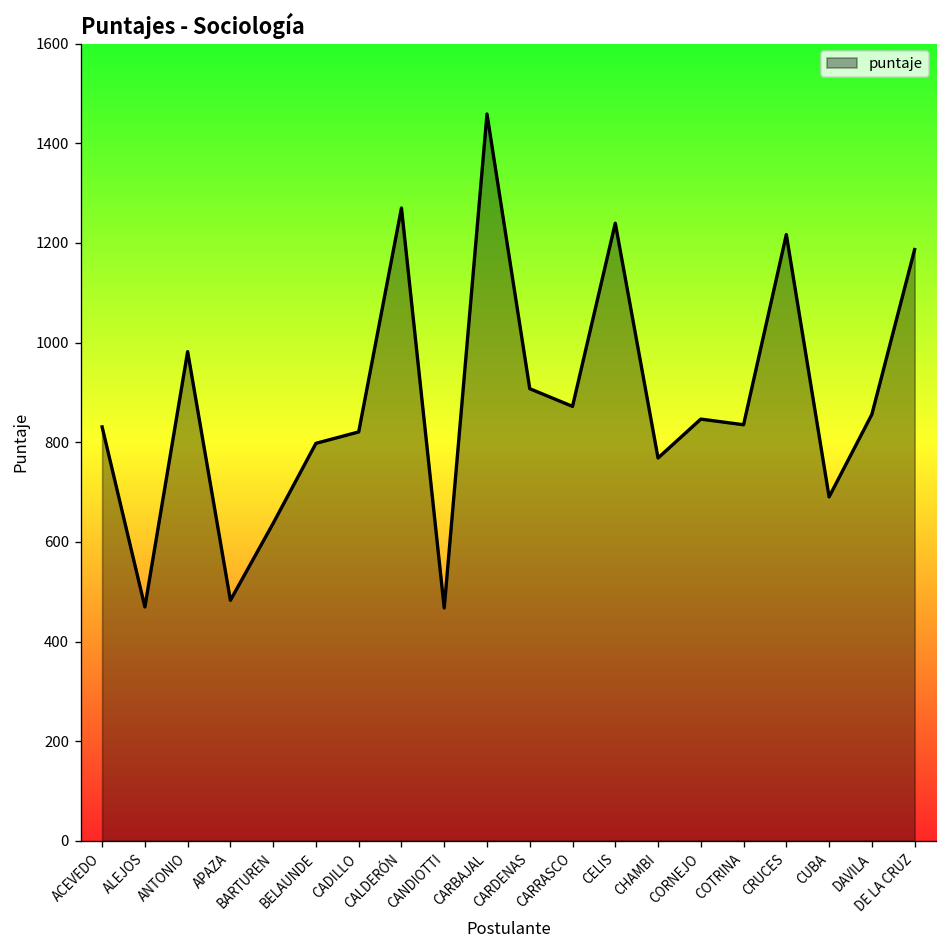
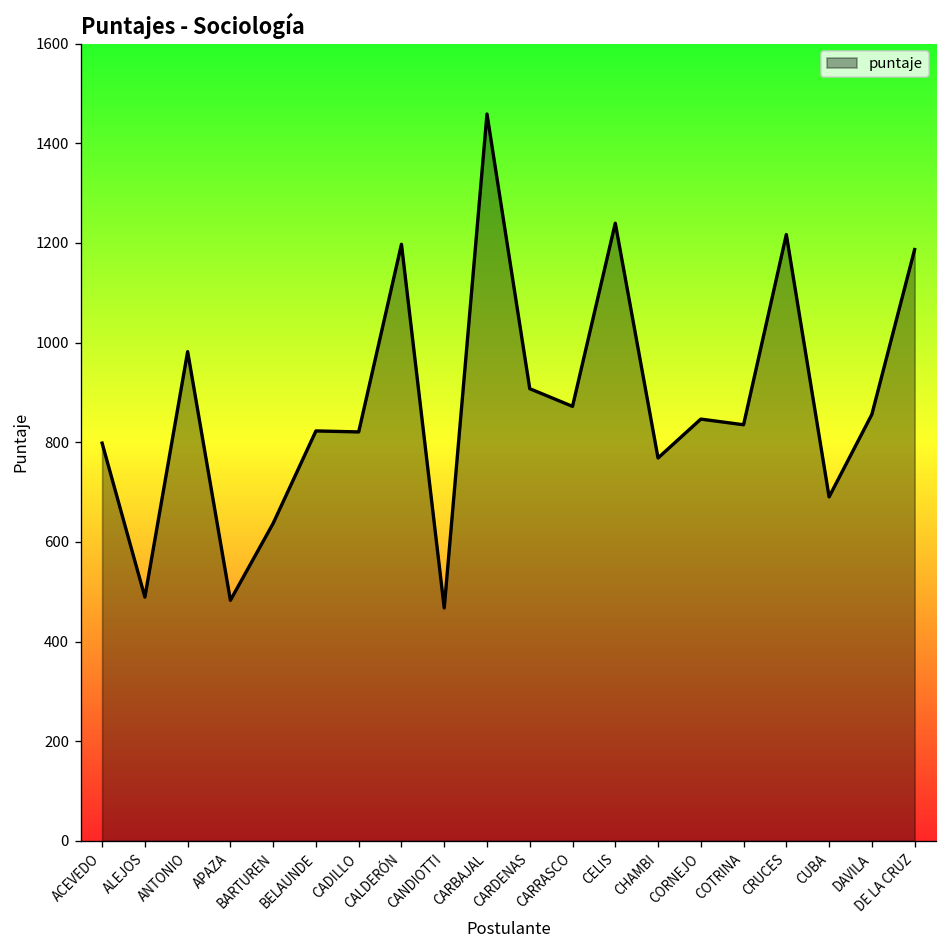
ACEVEDO: 830 -> 800
ALEJOS: 470 -> 490
BELAUNDE: 800 -> 820
CALDERÓN: 1270 -> 1200
